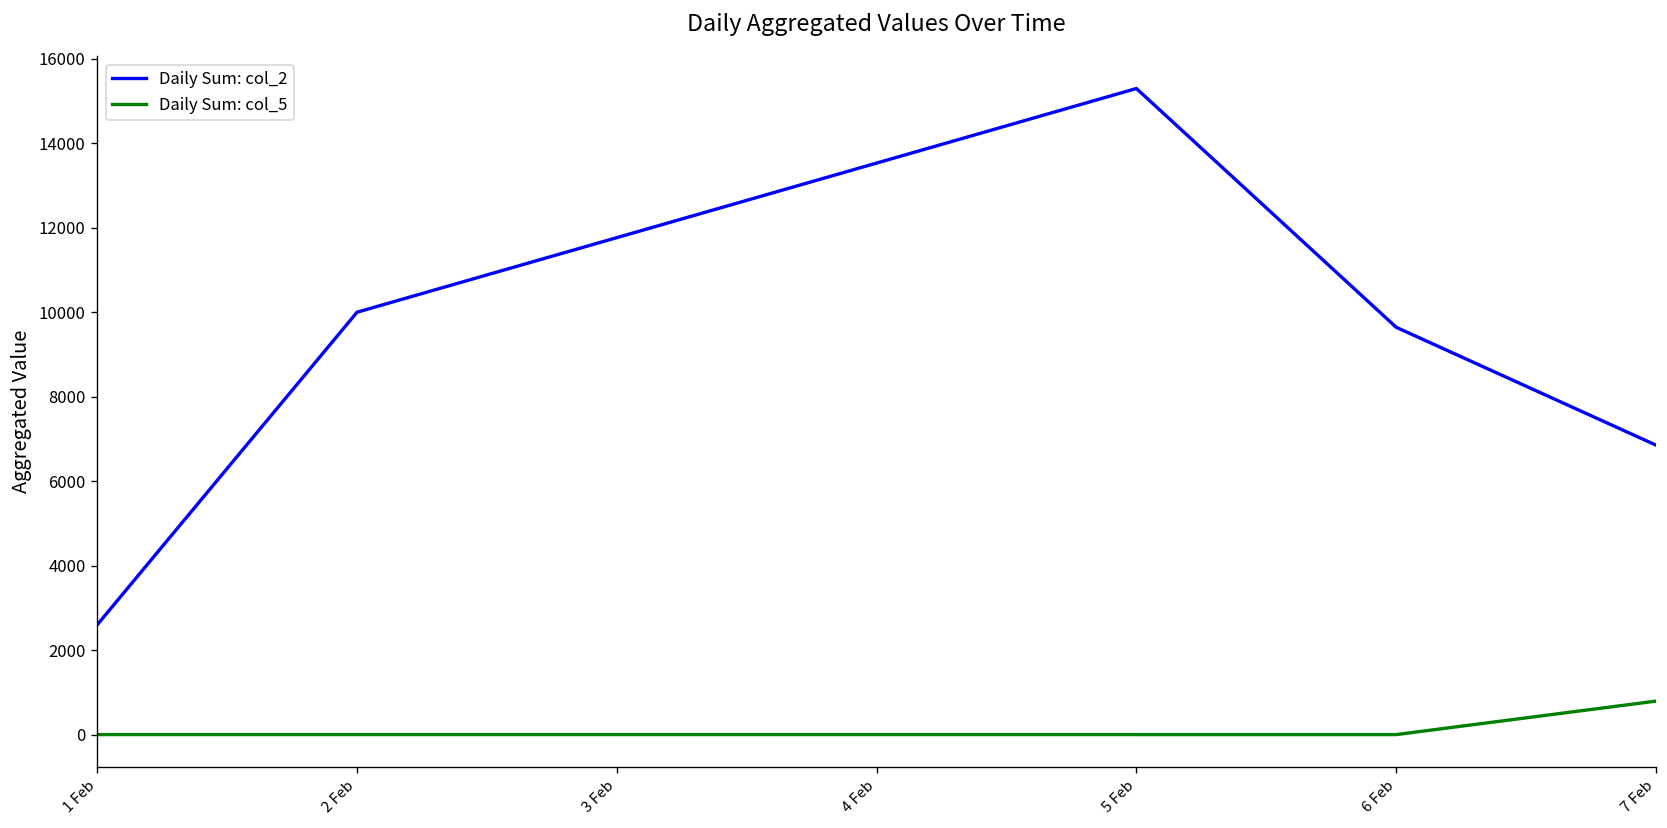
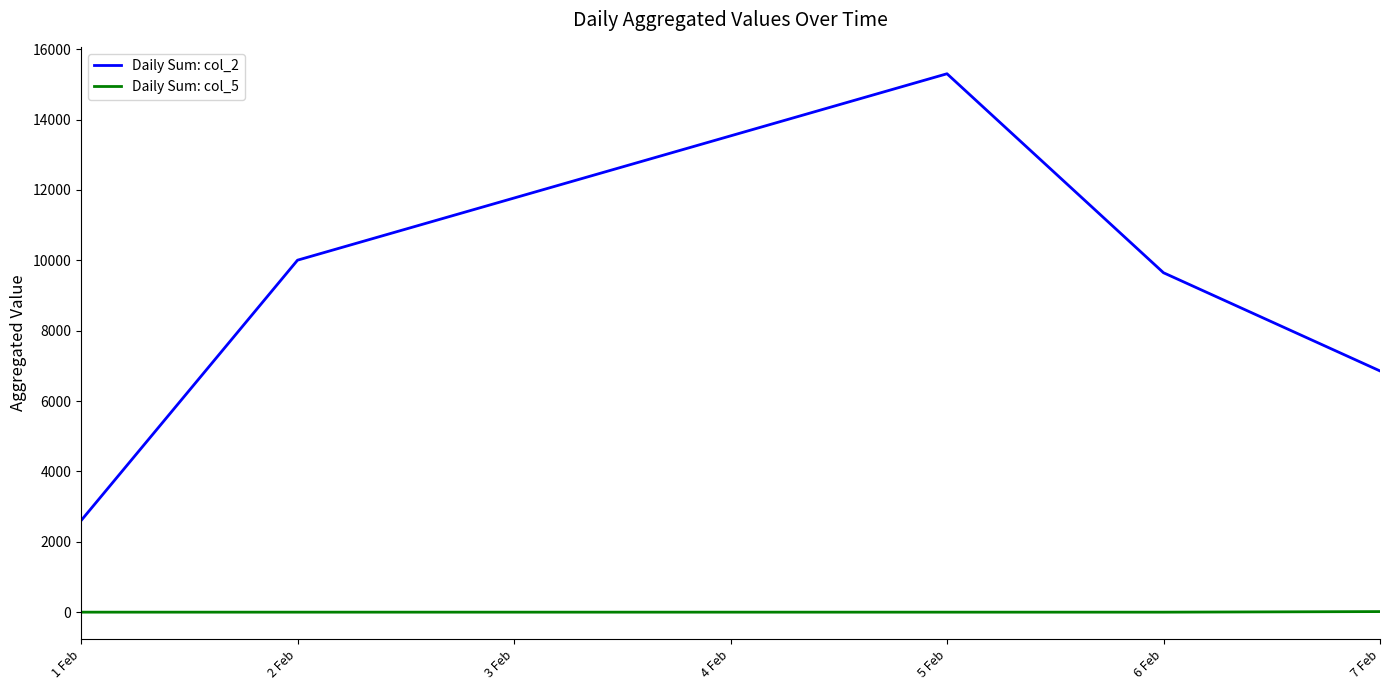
Daily Sum: col_5, 7 Feb: 800 -> 0
